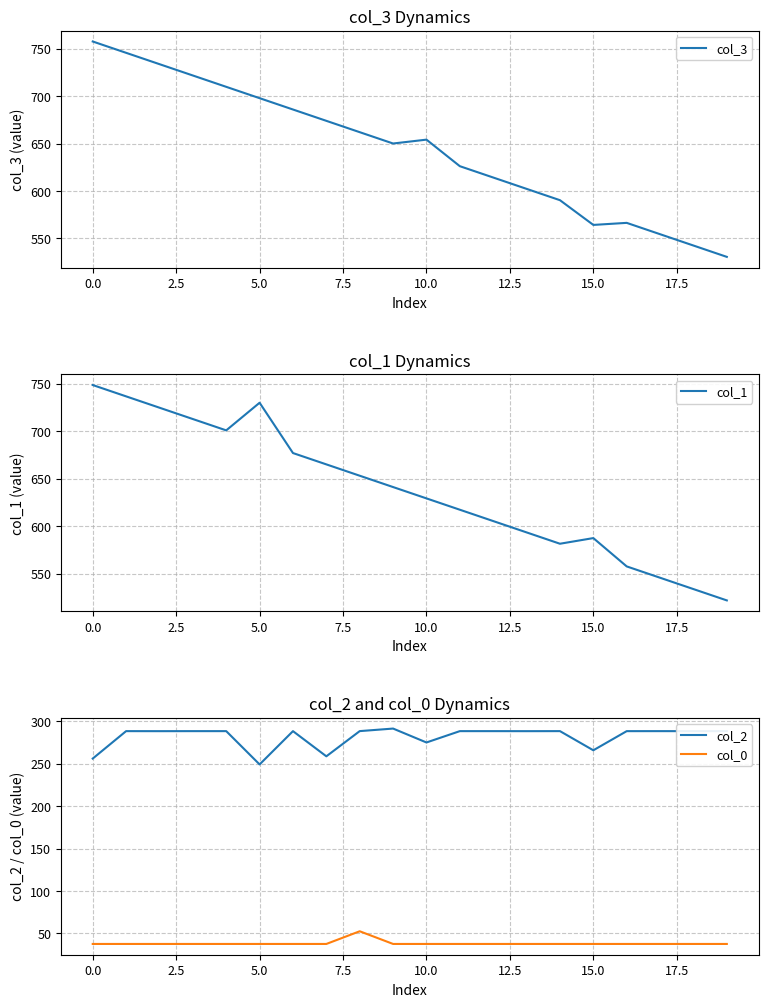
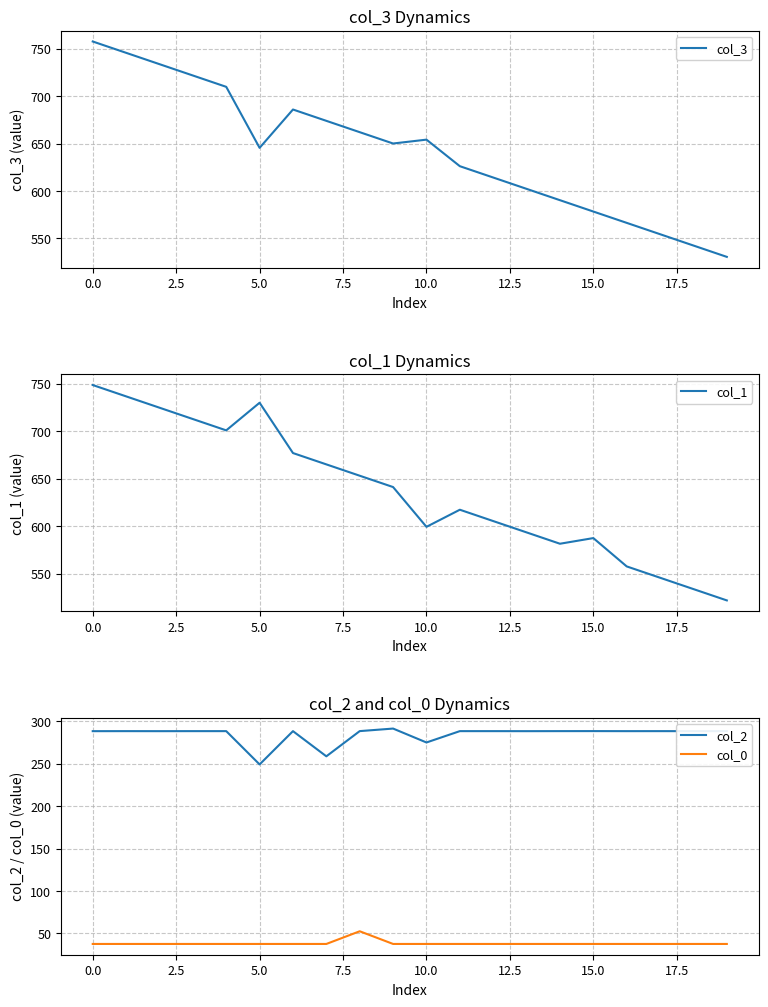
col_3 Dynamics, 5.0: 700 -> 650
col_3 Dynamics, 15.0: 560 -> 580
col_1 Dynamics, 10.0: 630 -> 600
col_2 and col_0 Dynamics, col_2, 0.0: 260 -> 290
col_2 and col_0 Dynamics, col_2, 15.0: 270 -> 290
